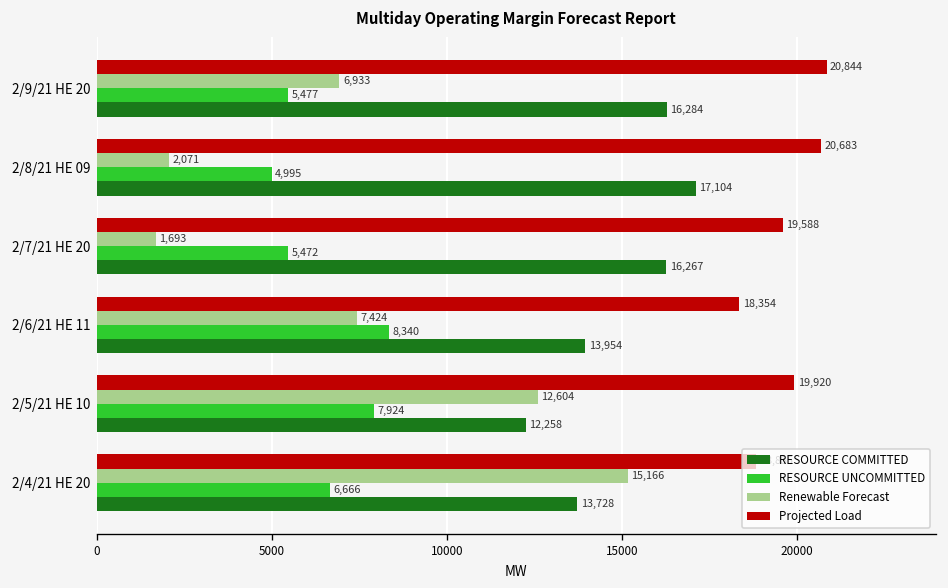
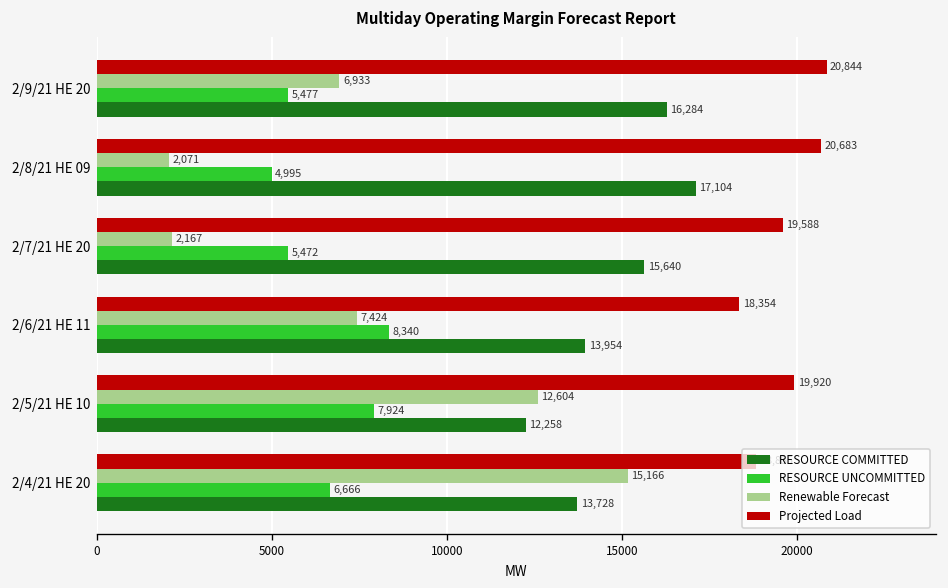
Renewable Forecast, 2/7/21 HE 20: 1,693 -> 2,167
RESOURCE COMMITTED, 2/7/21 HE 20: 16,267 -> 15,640
